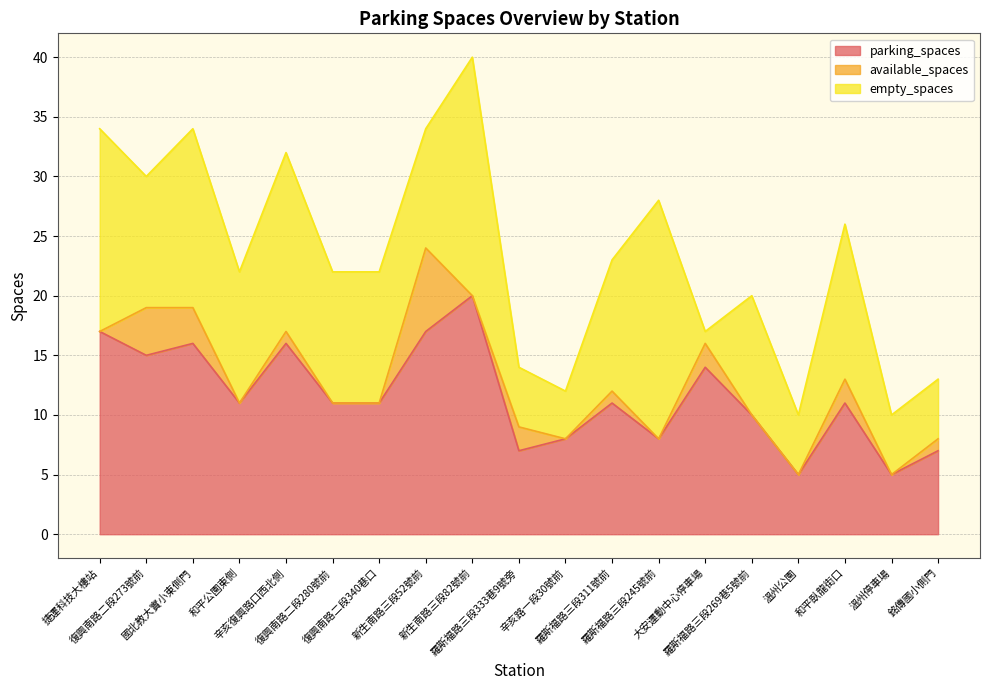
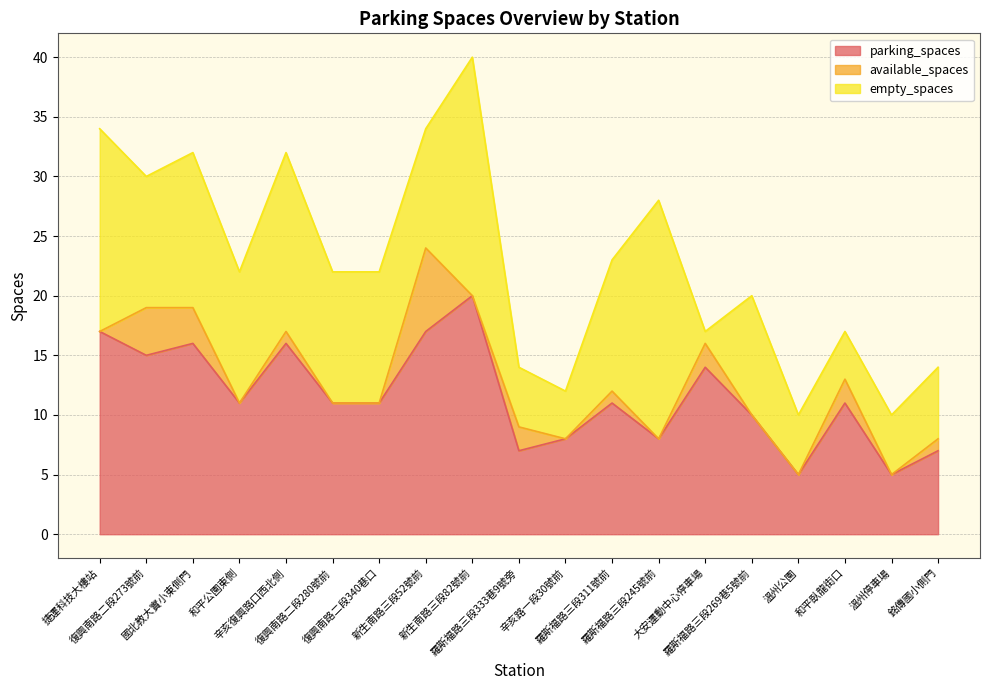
empty_spaces, 國北教大實小東側門: 15 -> 13
empty_spaces, 和平臥龍街口: 13 -> 4
empty_spaces, 銘傳國小側門: 5 -> 6
